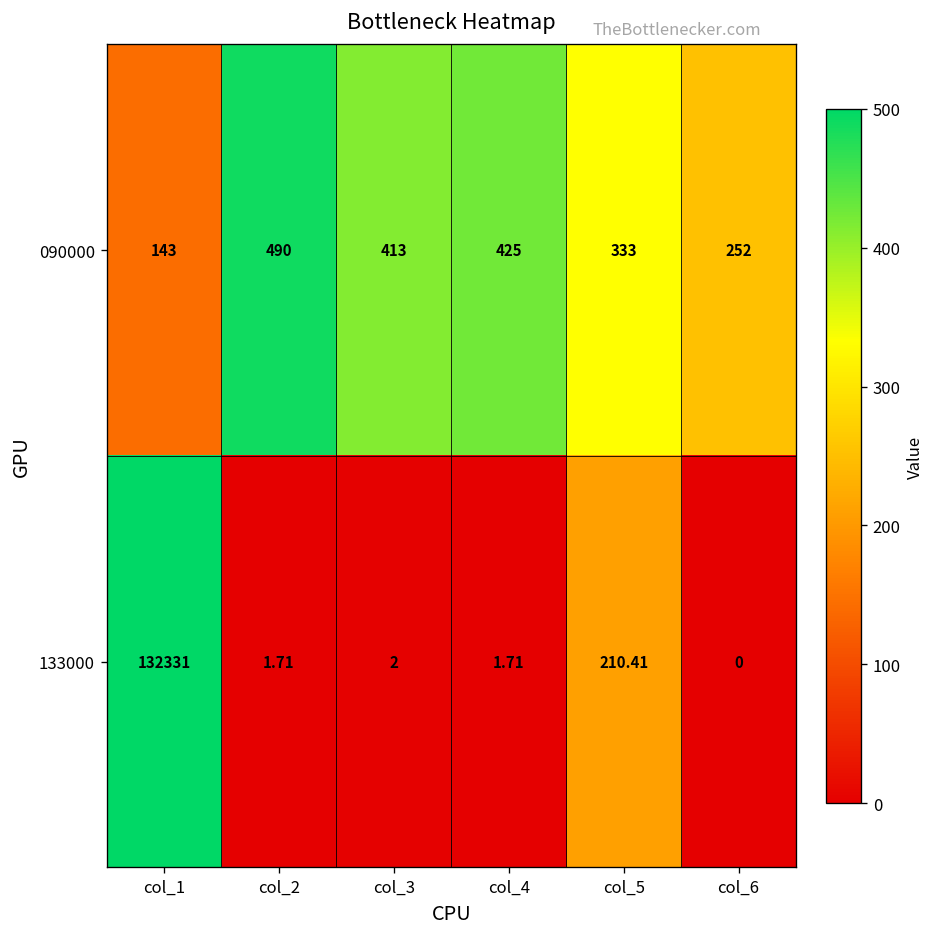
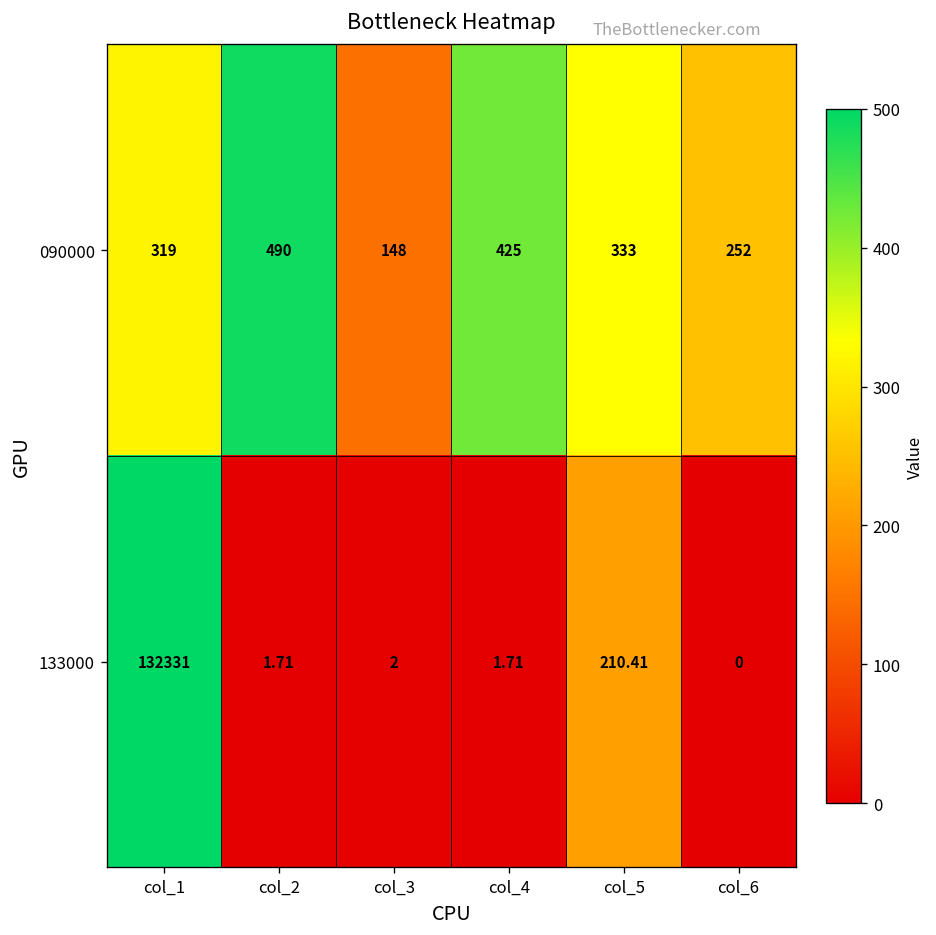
090000, col_1: 143 -> 319
090000, col_3: 413 -> 148
